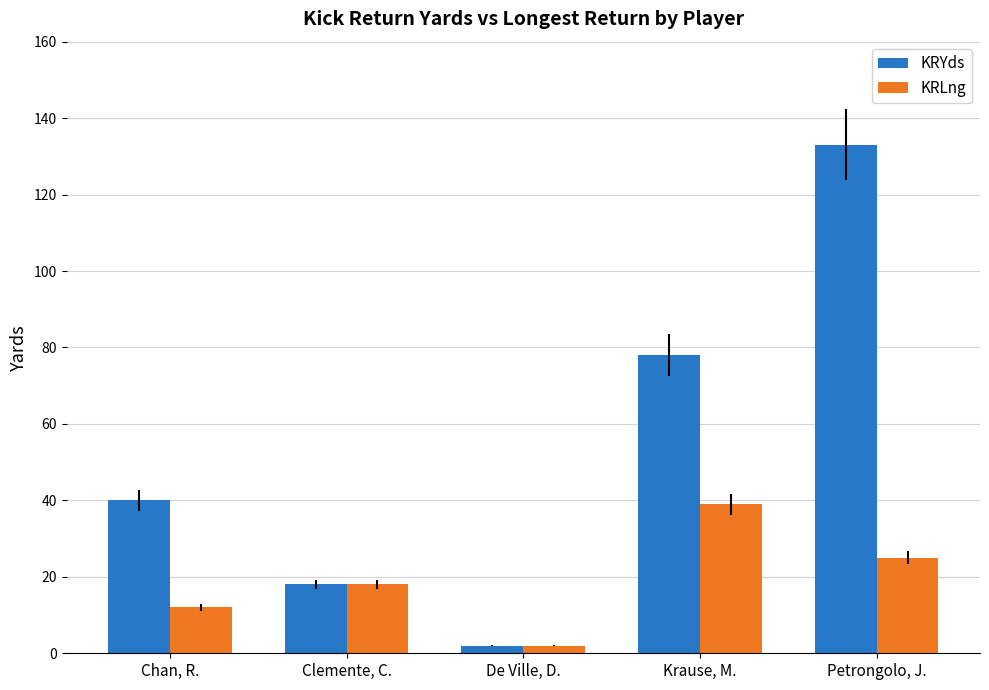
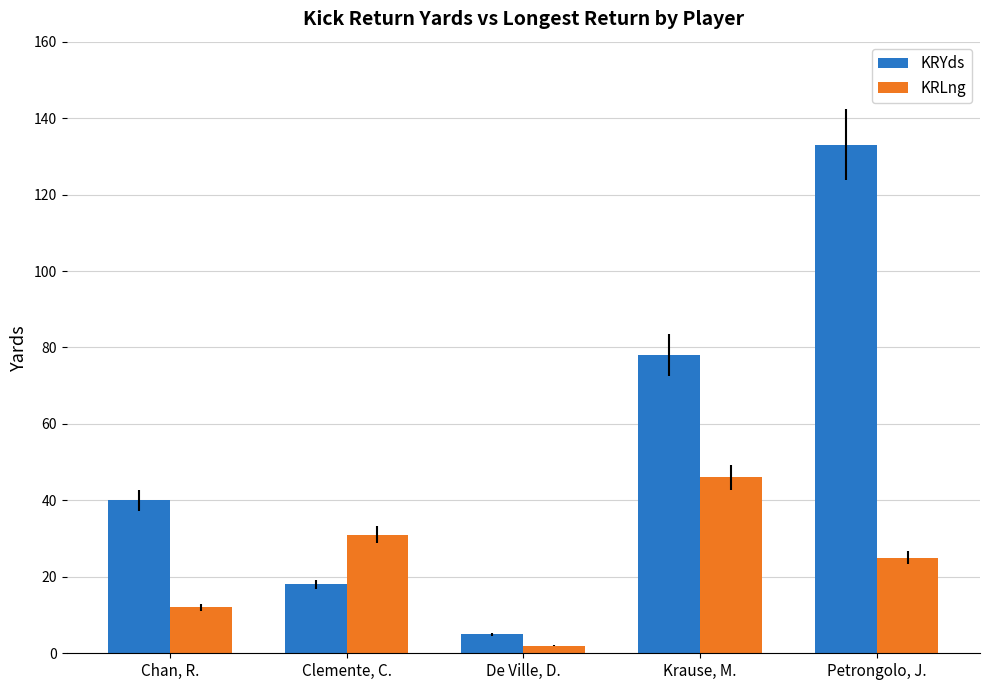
KRLng, Clemente, C.: 18 -> 31
KRYds, De Ville, D.: 2 -> 5
KRLng, Krause, M.: 39 -> 46
